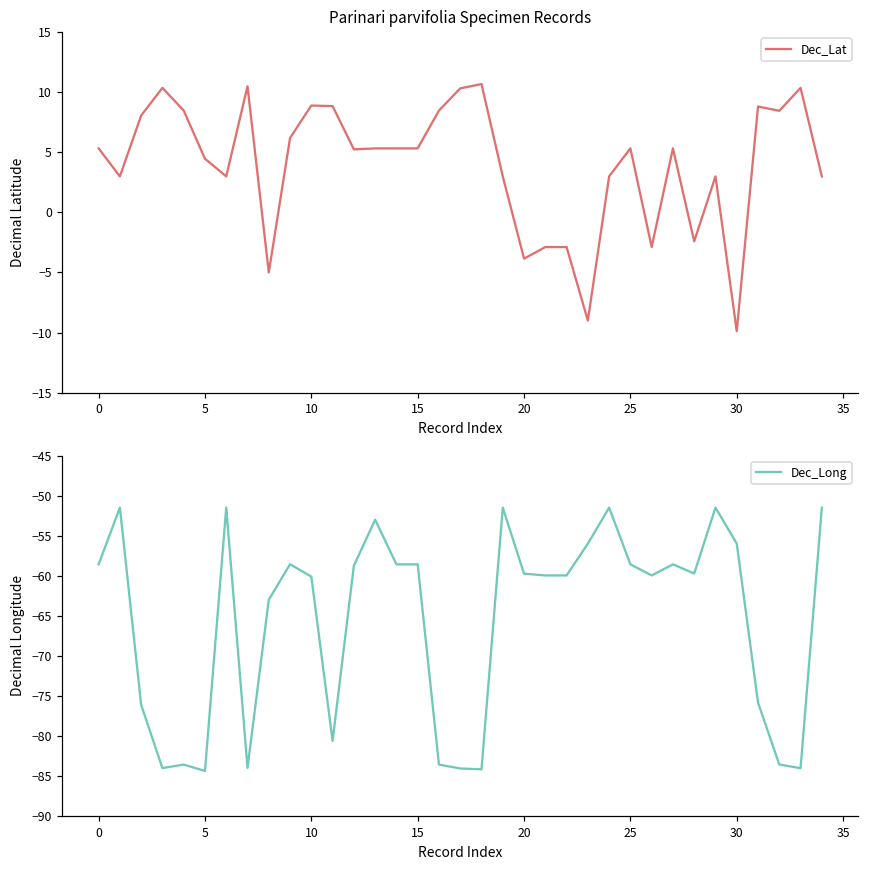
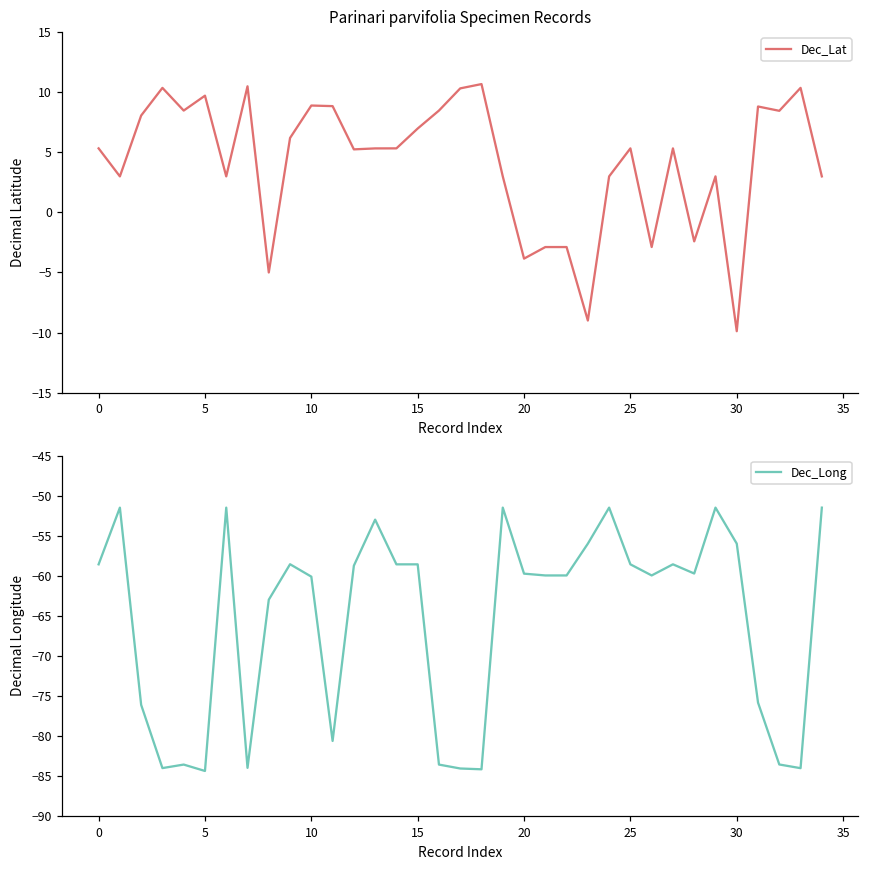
Parinari parvifolia Specimen Records, 5: 4.5 -> 9.7
Parinari parvifolia Specimen Records, 15: 5.3 -> 7.0
